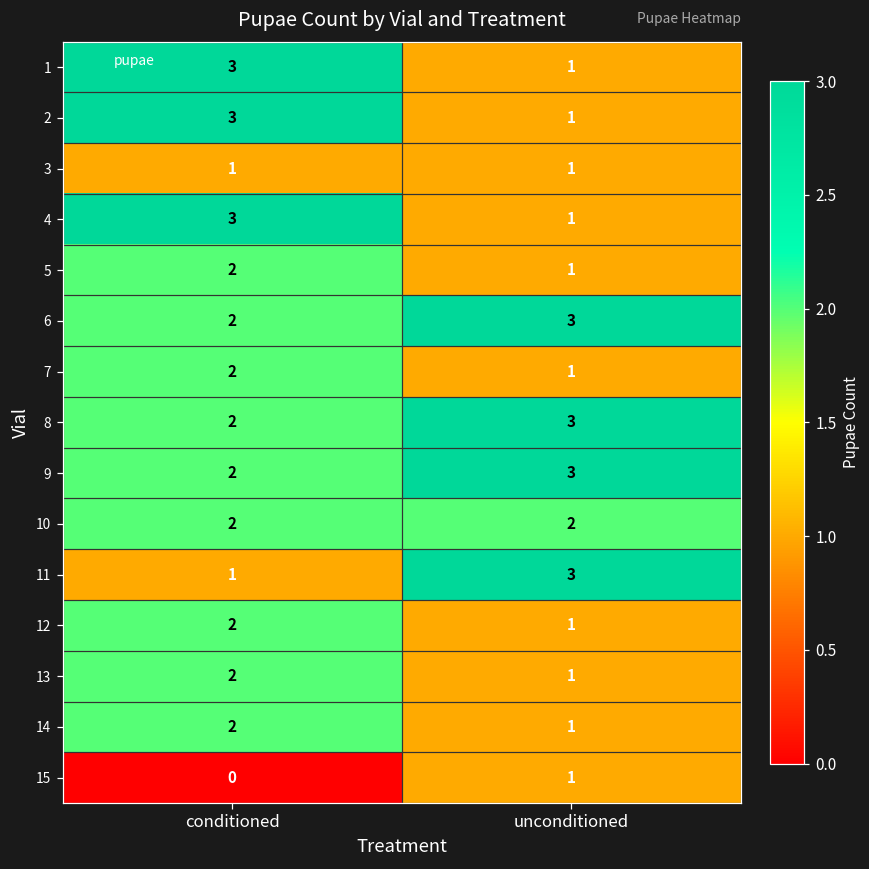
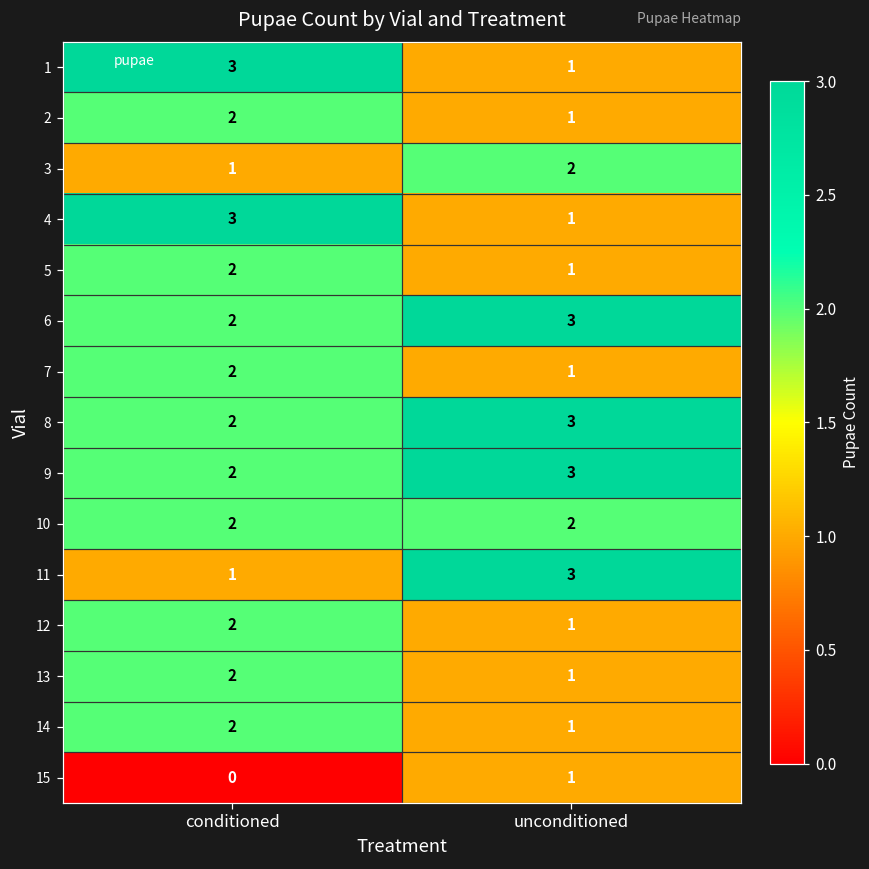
2, conditioned: 3 -> 2
3, unconditioned: 1 -> 2
